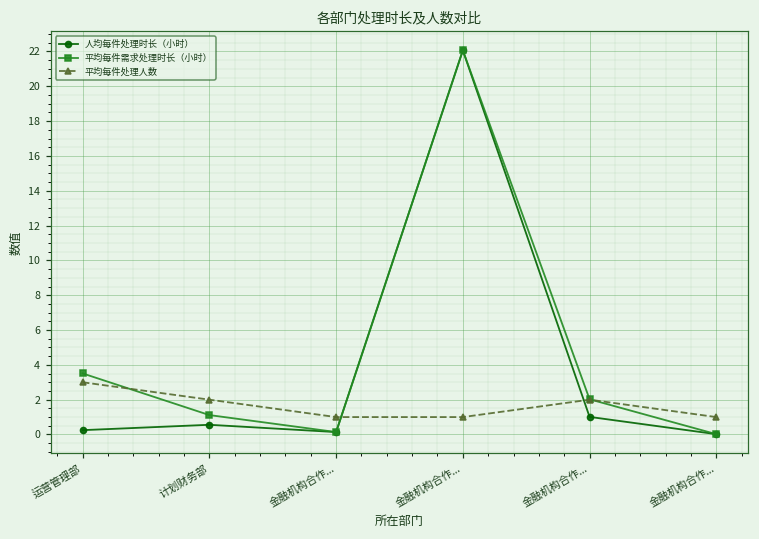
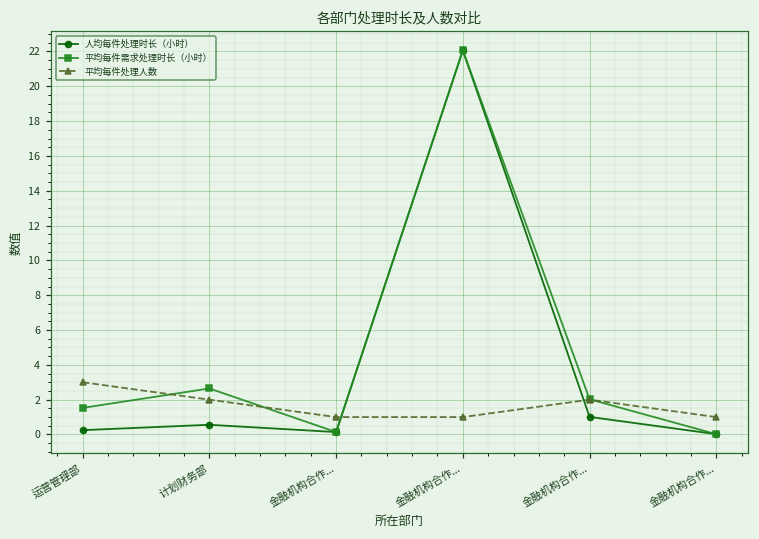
平均每件需求处理时长（小时）, 运营管理部: 3.5 -> 1.5
平均每件需求处理时长（小时）, 计划财务部: 1.1 -> 2.6
